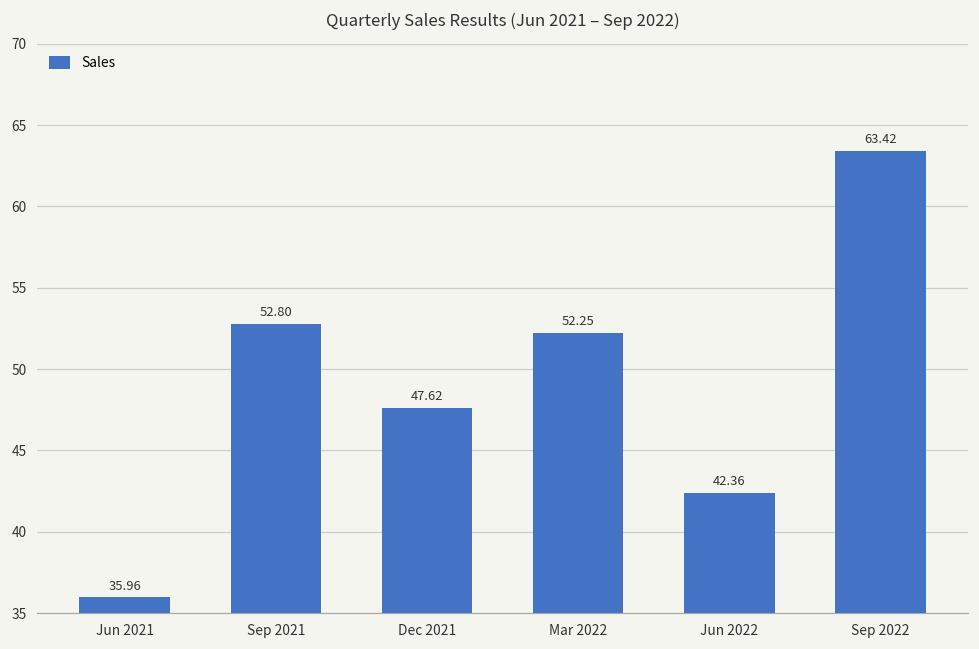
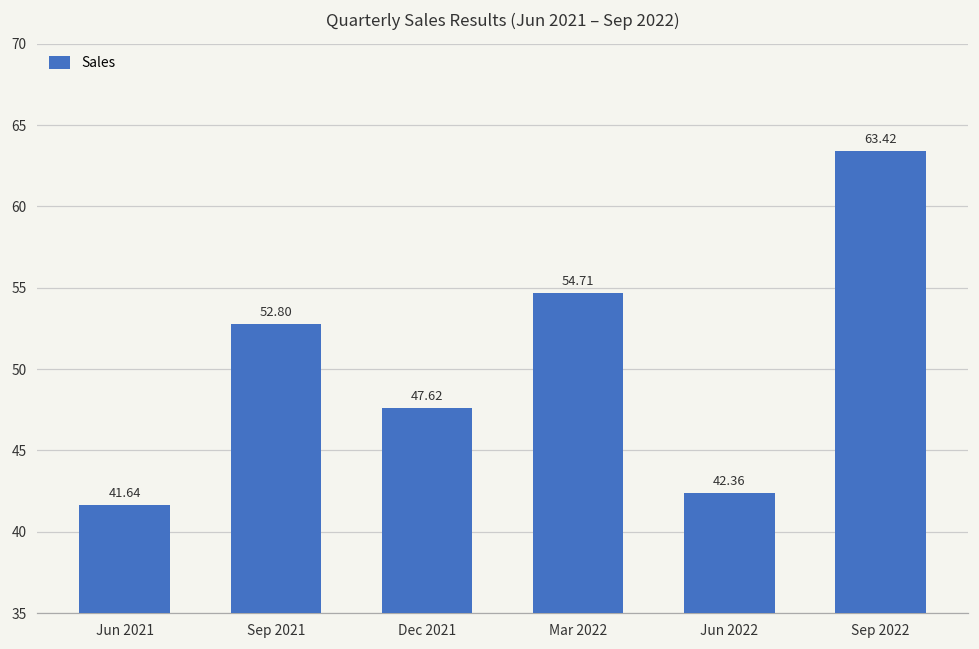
Jun 2021: 35.96 -> 41.64
Mar 2022: 52.25 -> 54.71
